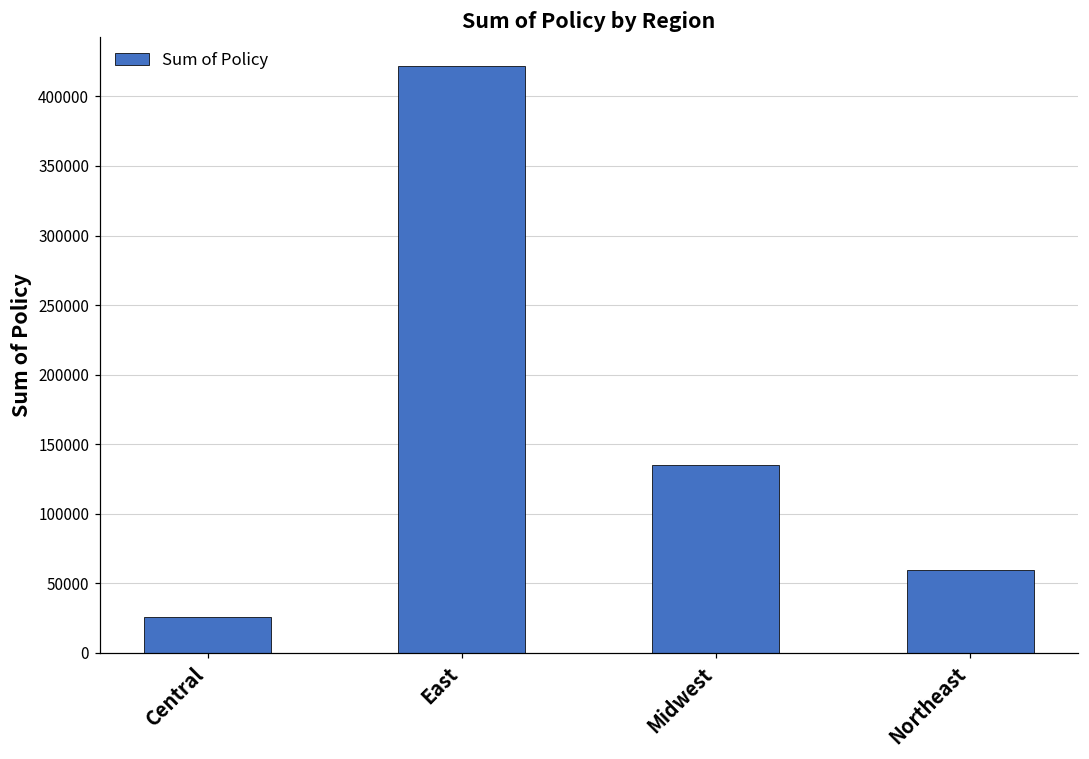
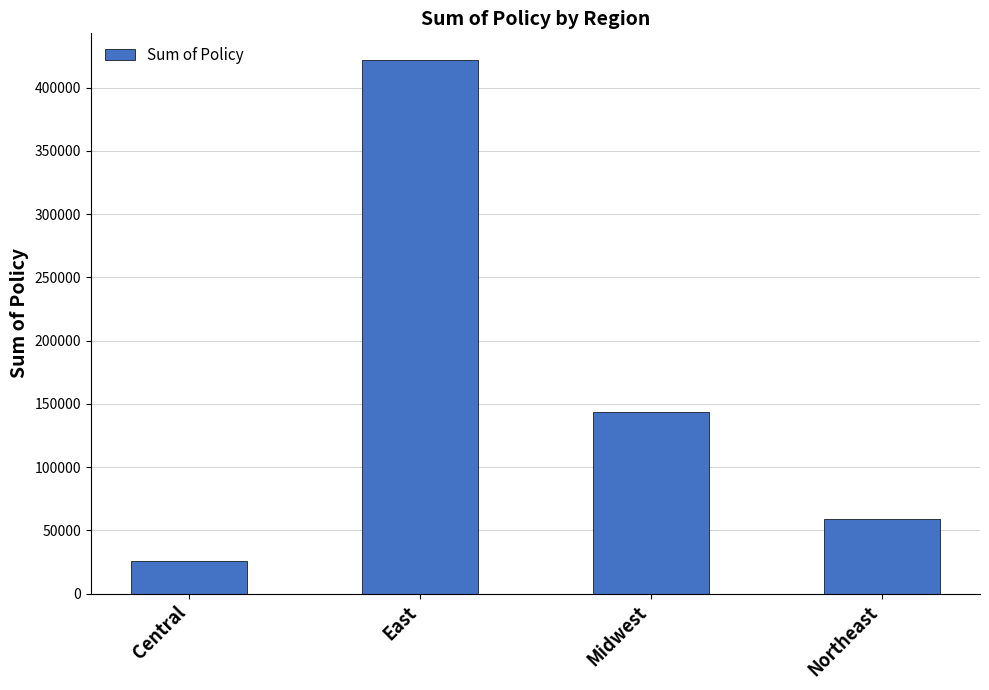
Midwest: 135000 -> 143000
